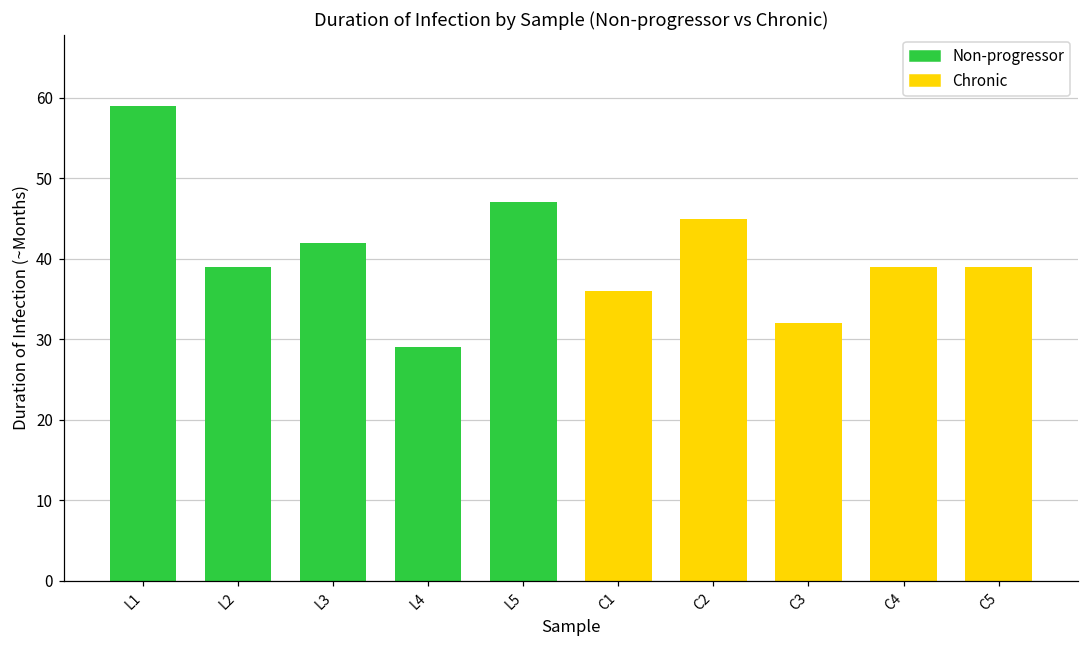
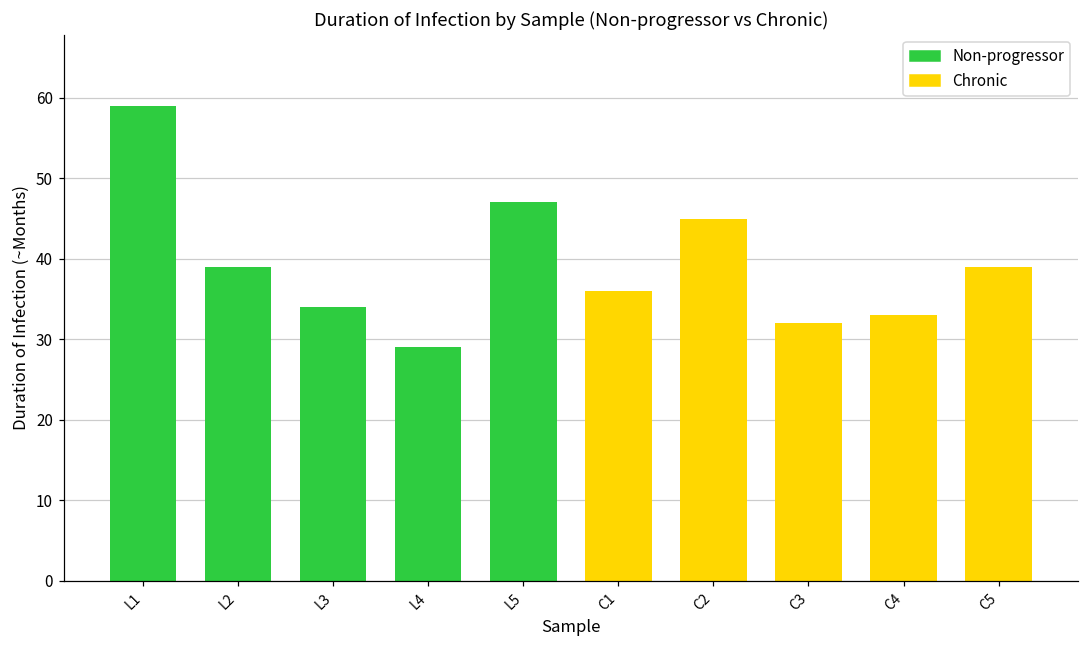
L3: 42 -> 34
C4: 39 -> 33
